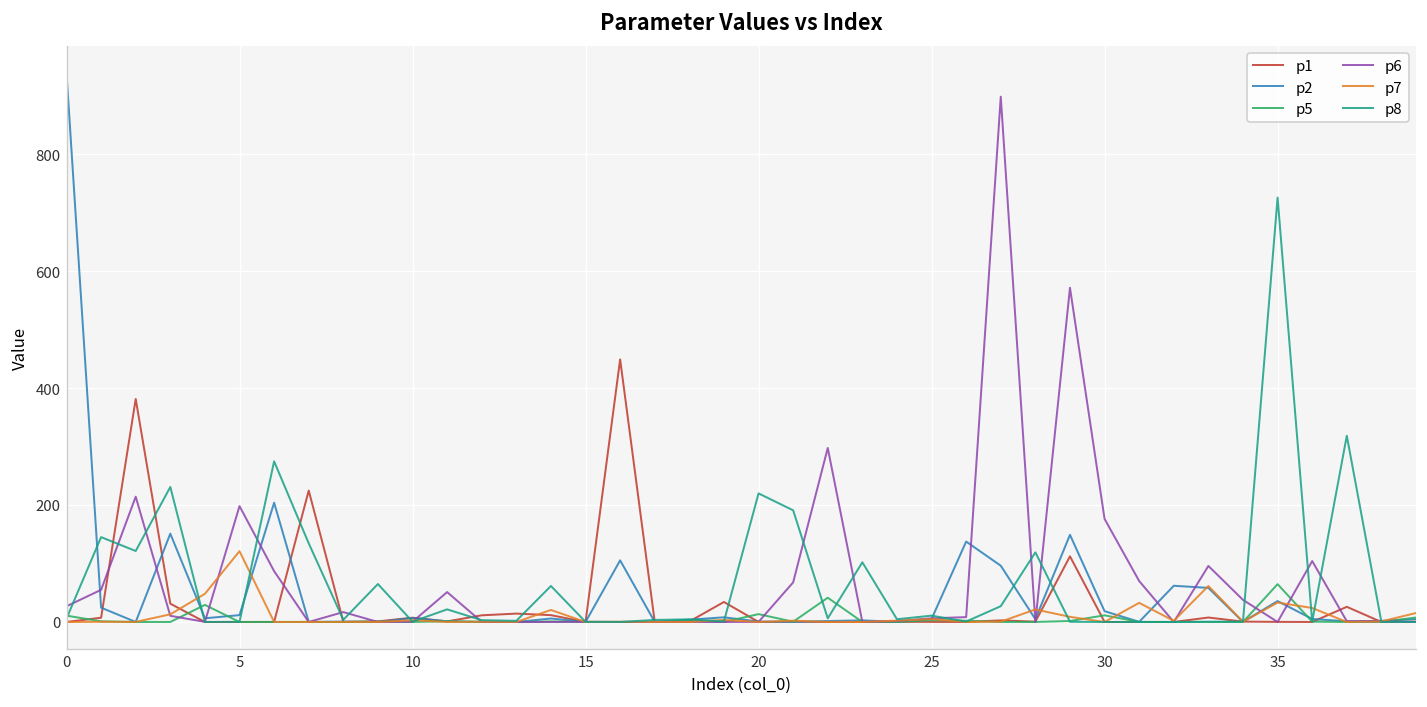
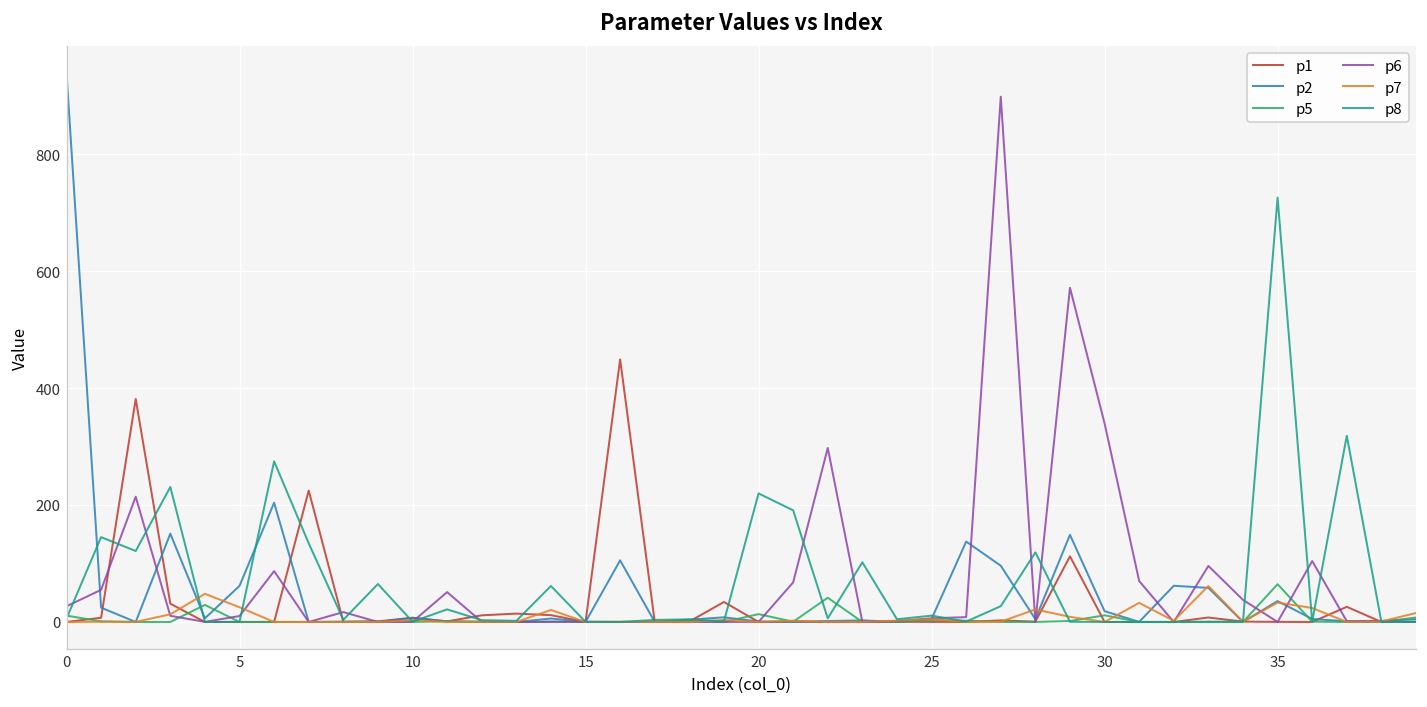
p2, 5: 10 -> 60
p6, 5: 200 -> 10
p7, 5: 120 -> 30
p6, 30: 180 -> 340
